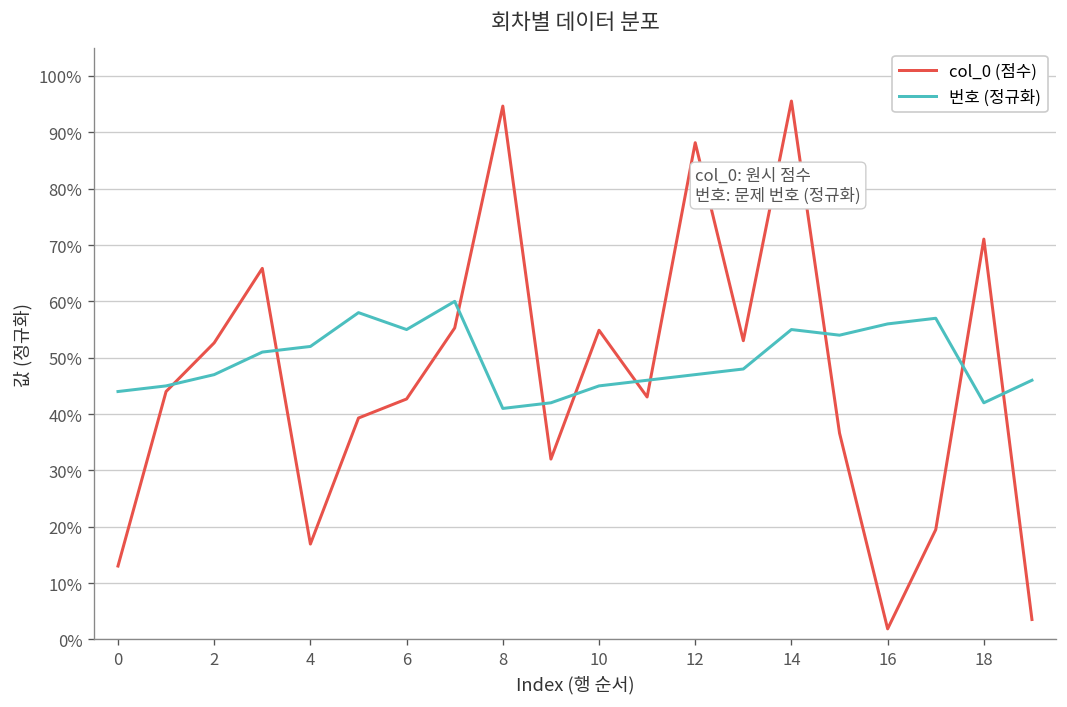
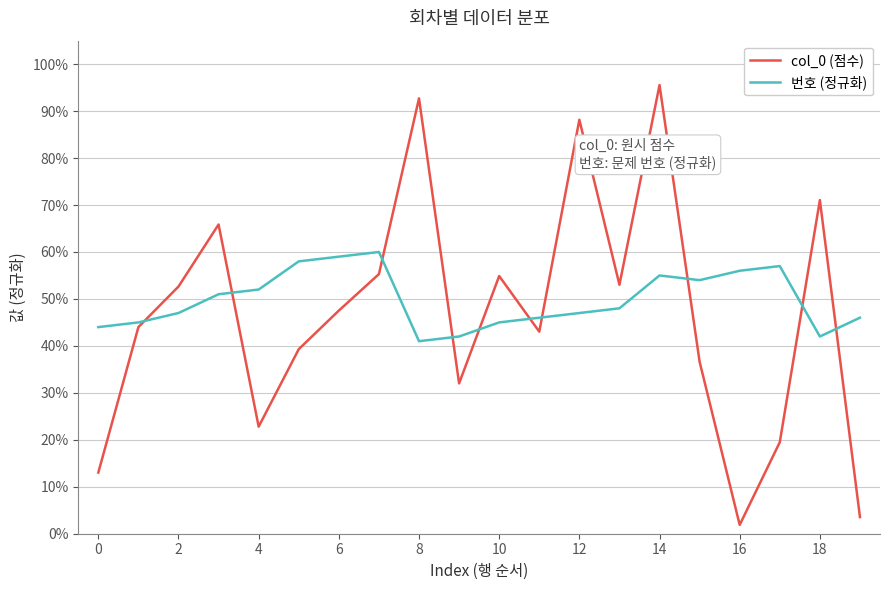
col_0 (점수), 4: 17% -> 23%
col_0 (점수), 6: 43% -> 48%
번호 (정규화), 6: 55% -> 59%
col_0 (점수), 8: 95% -> 93%
